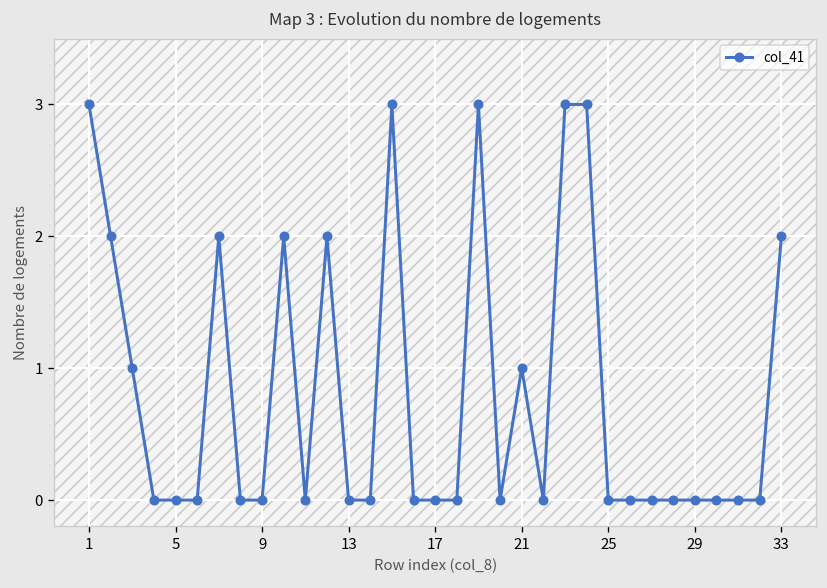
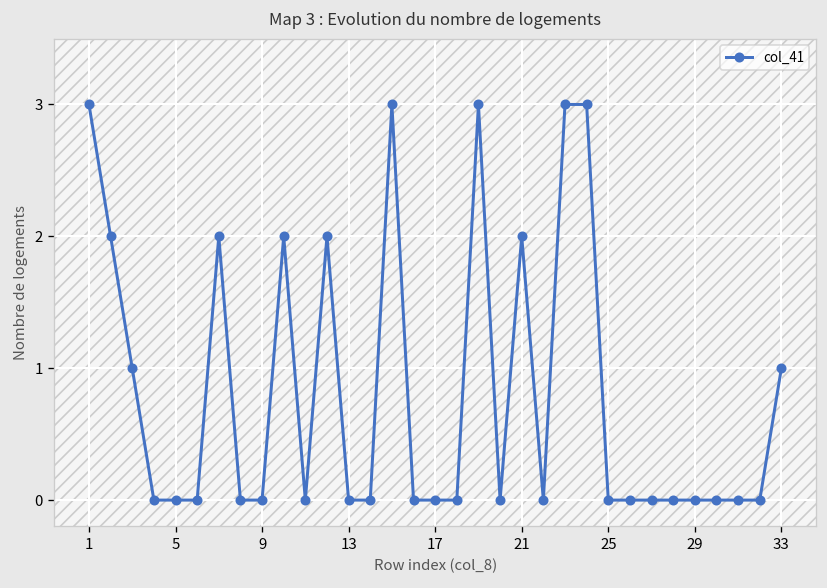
21: 1 -> 2
33: 2 -> 1
